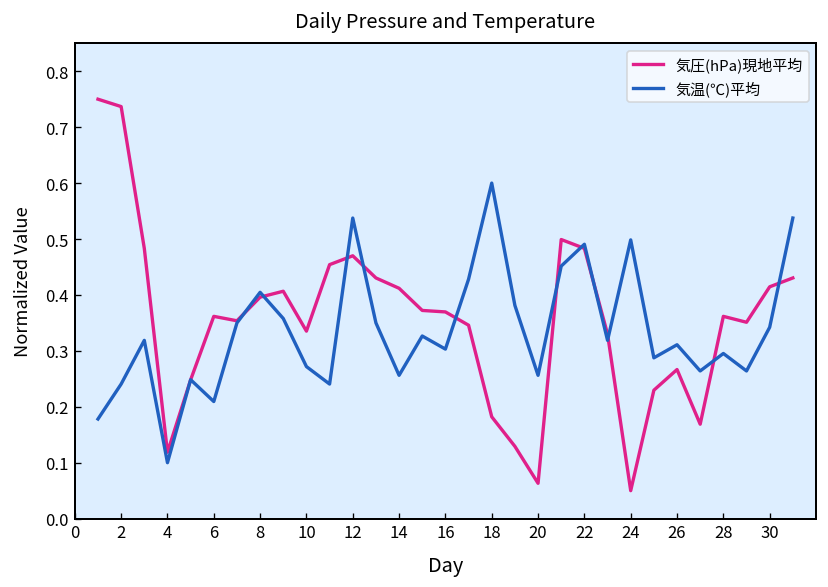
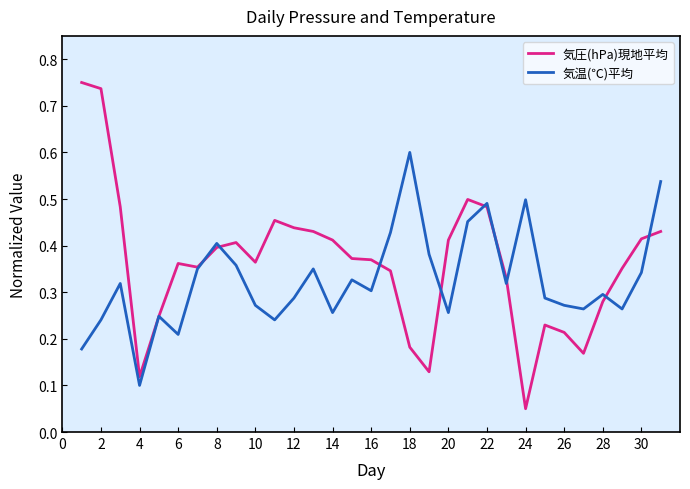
気圧(hPa)現地平均, 10: 0.34 -> 0.36
気圧(hPa)現地平均, 12: 0.47 -> 0.44
気温(℃)平均, 12: 0.54 -> 0.29
気圧(hPa)現地平均, 20: 0.06 -> 0.41
気圧(hPa)現地平均, 26: 0.27 -> 0.21
気温(℃)平均, 26: 0.31 -> 0.27
気圧(hPa)現地平均, 28: 0.36 -> 0.28
